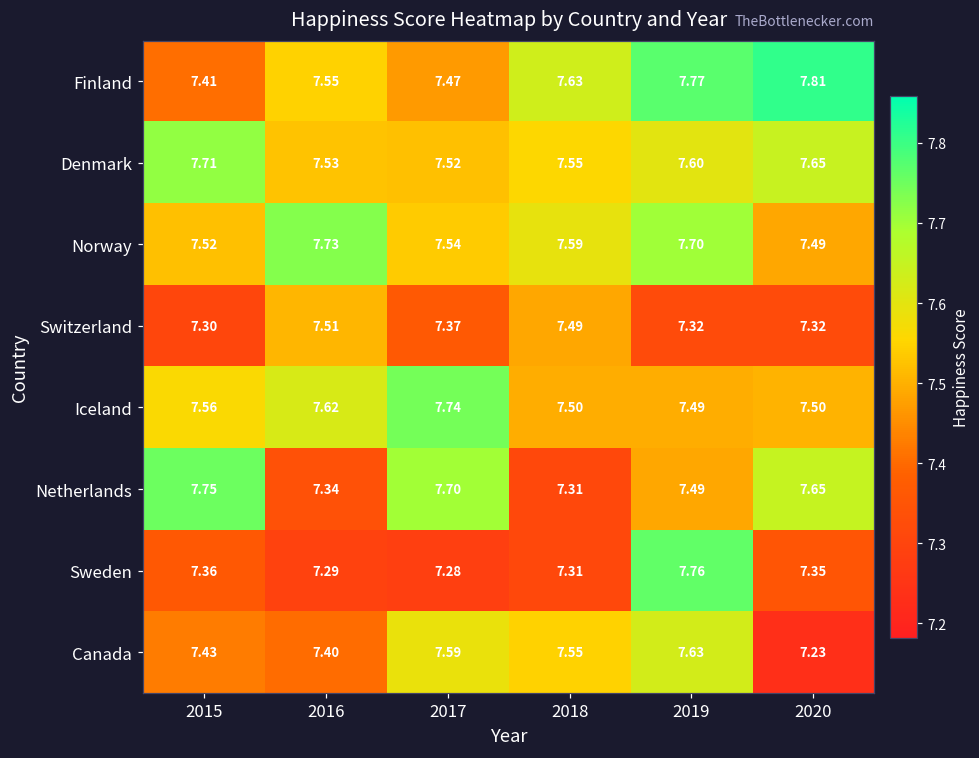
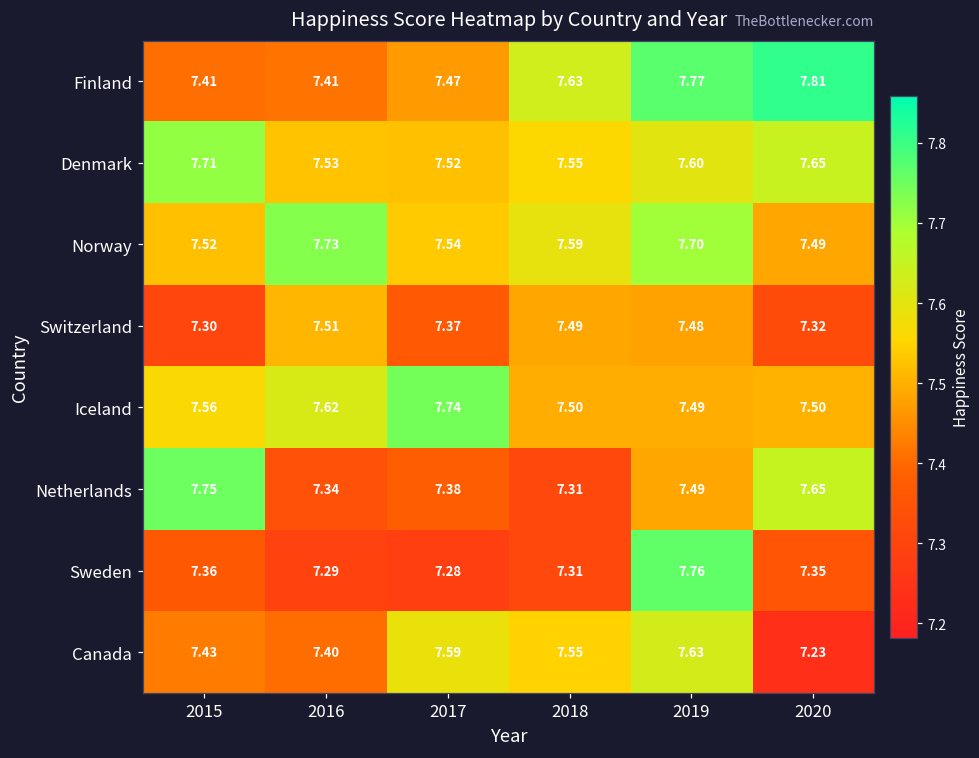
Finland, 2016: 7.55 -> 7.41
Switzerland, 2019: 7.32 -> 7.48
Netherlands, 2017: 7.70 -> 7.38
